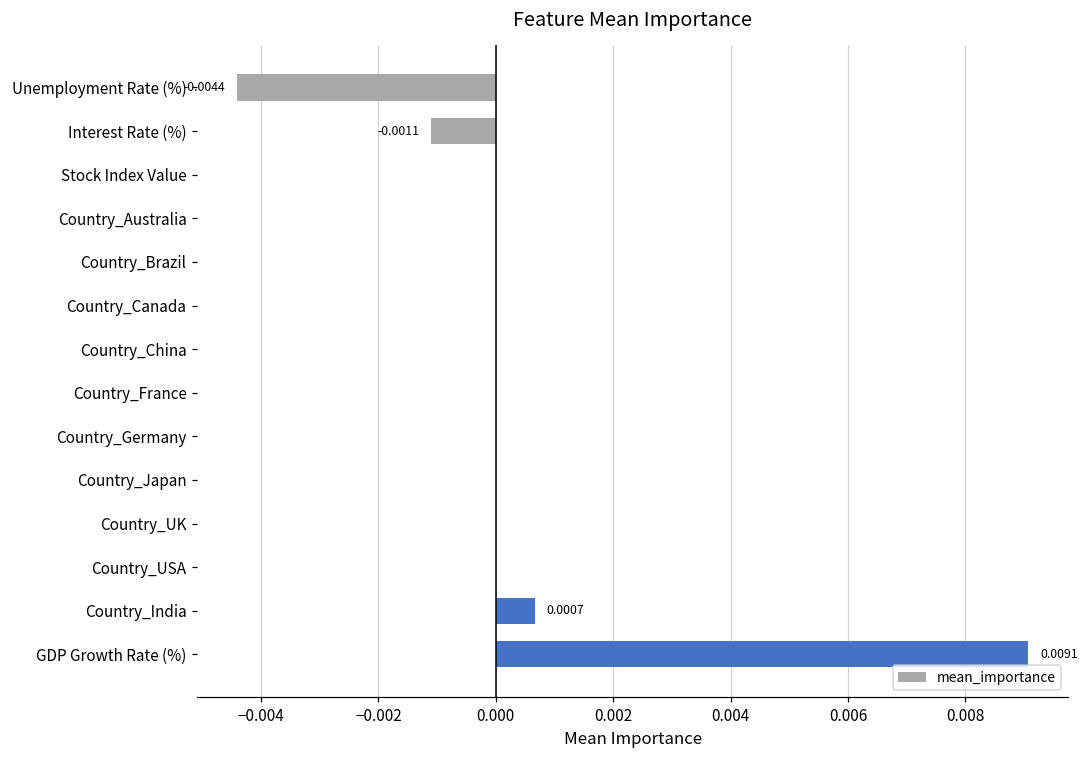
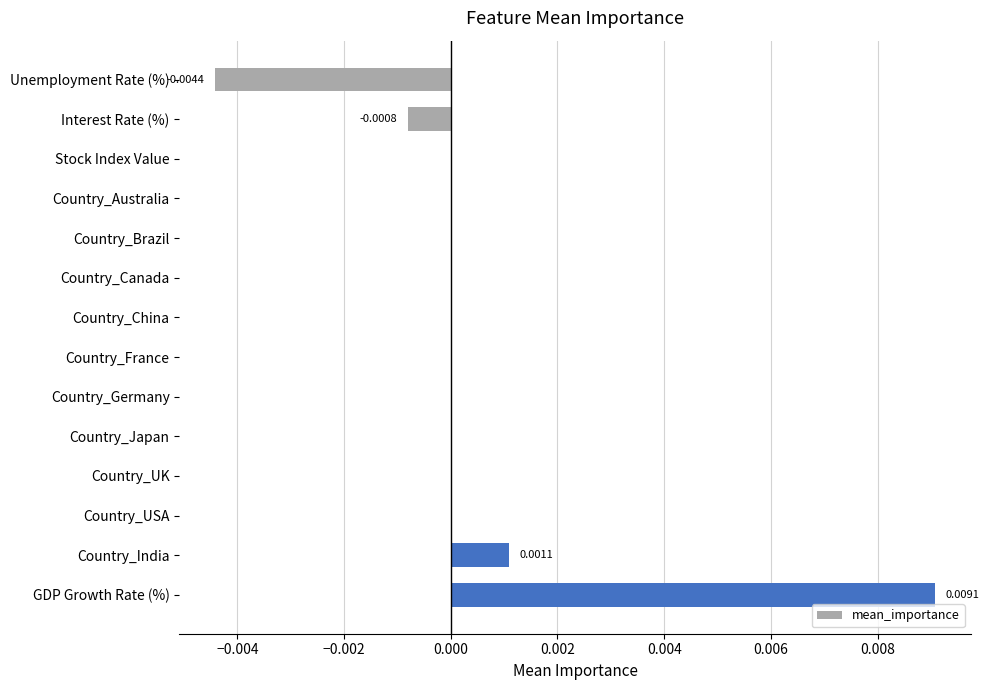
Interest Rate (%): -0.0011 -> -0.0008
Country_India: 0.0007 -> 0.0011
